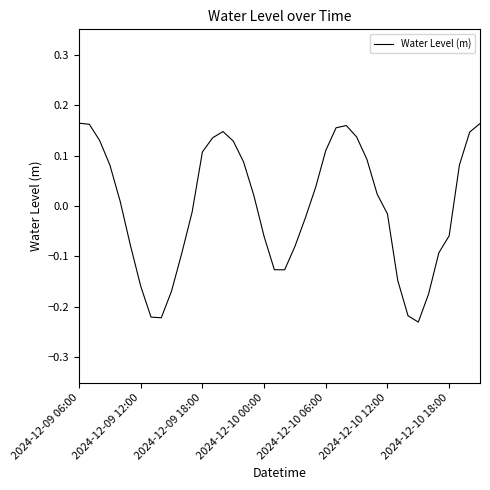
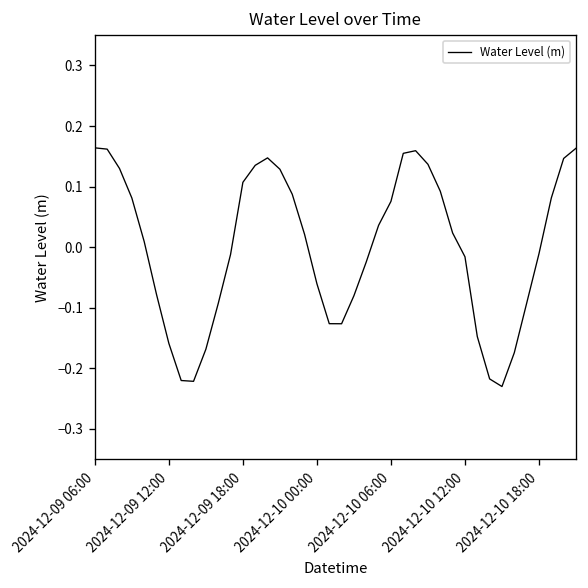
2024-12-10 06:00: 0.11 -> 0.08
2024-12-10 18:00: -0.06 -> -0.01
